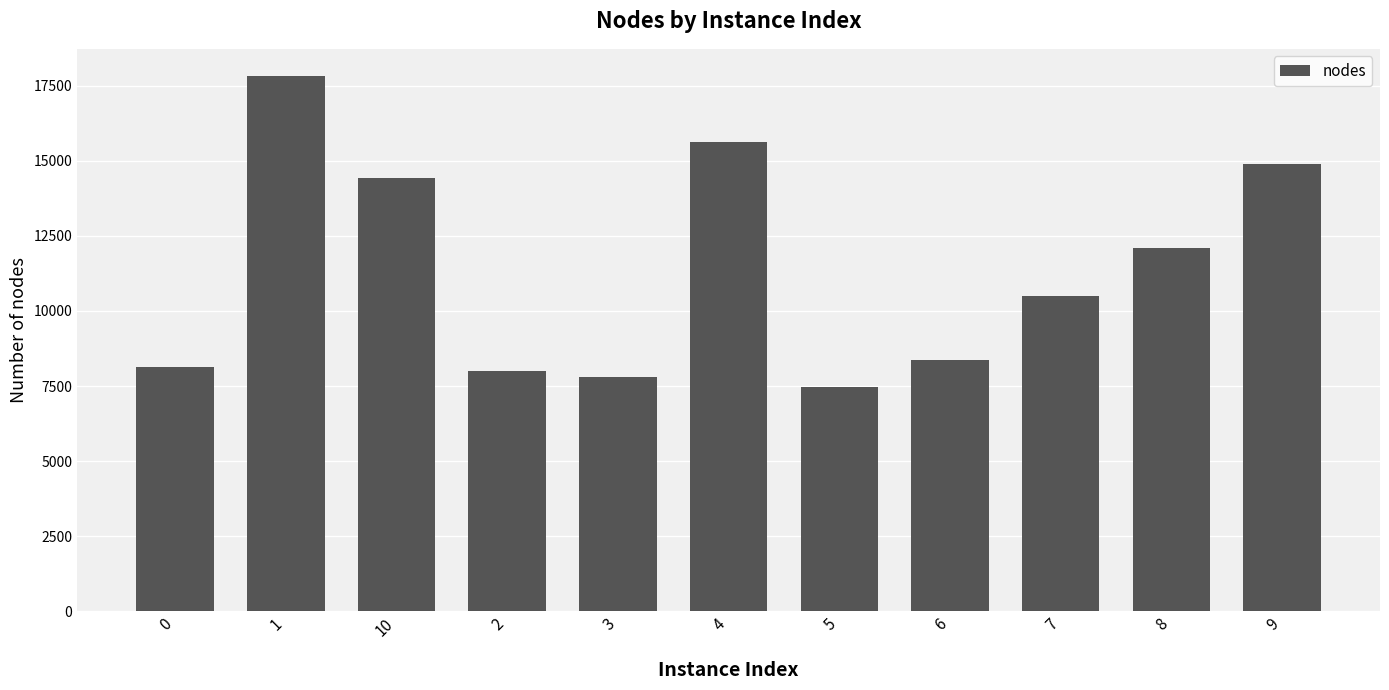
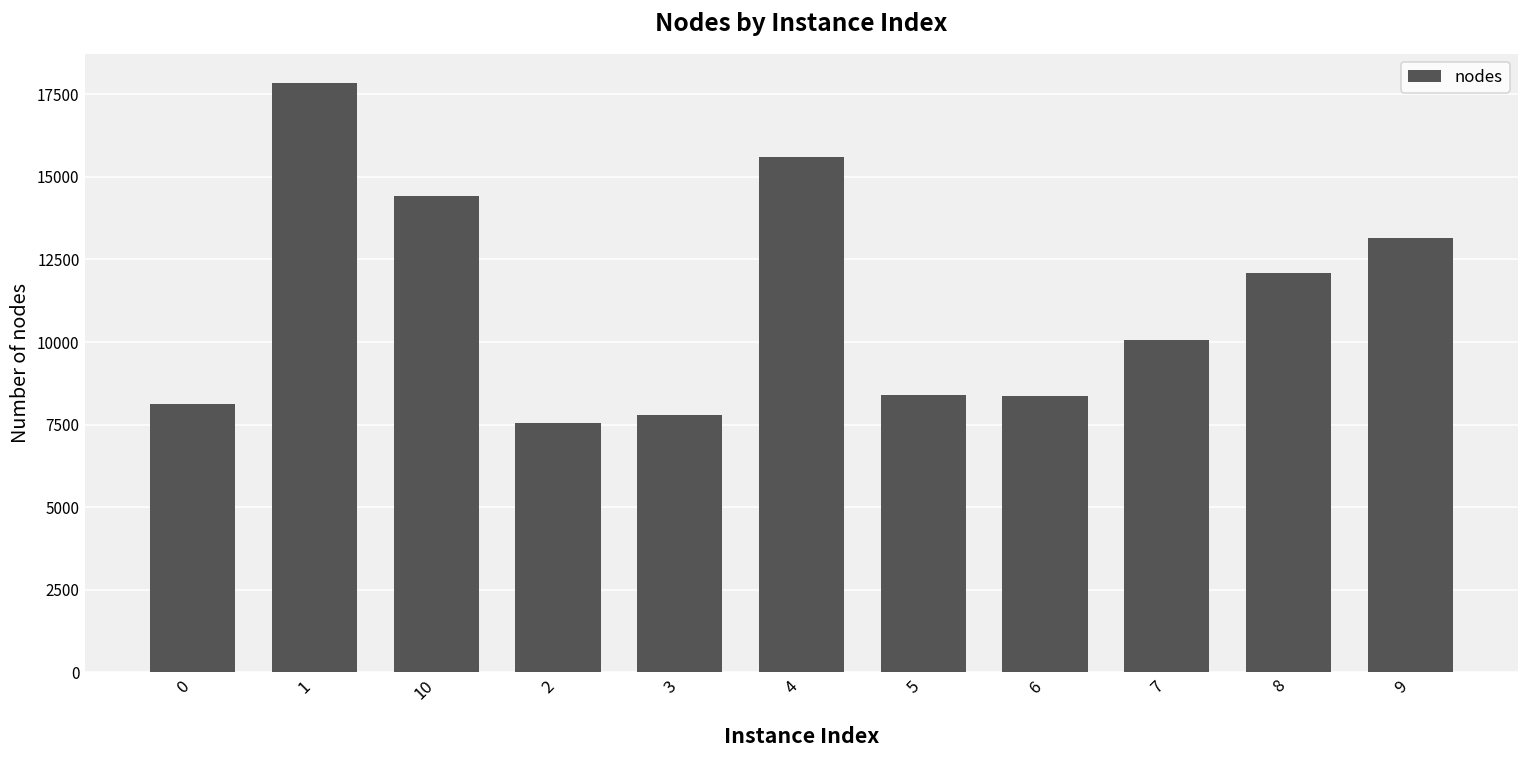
2: 8000 -> 7600
5: 7500 -> 8400
7: 10500 -> 10100
9: 14900 -> 13100
